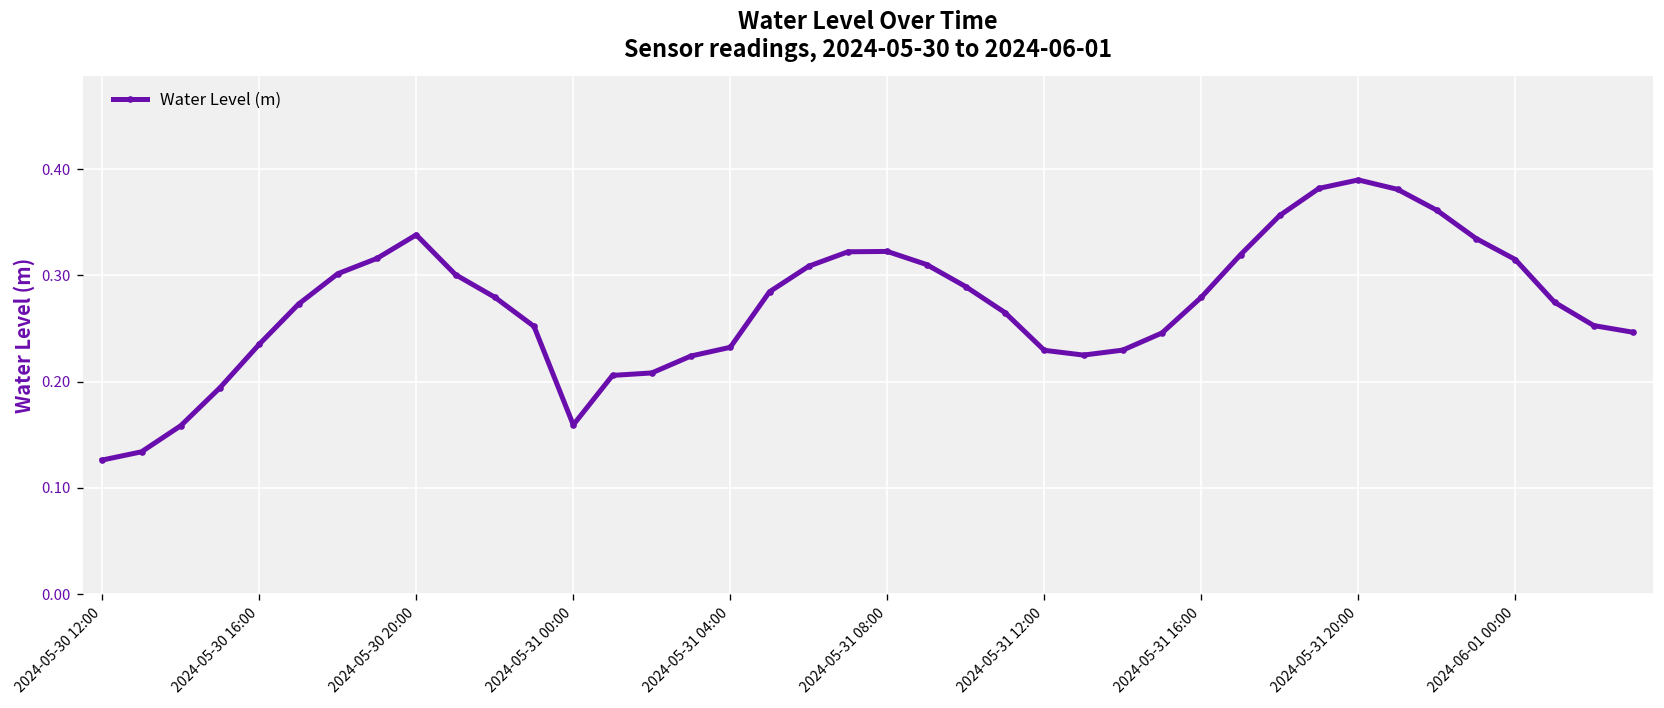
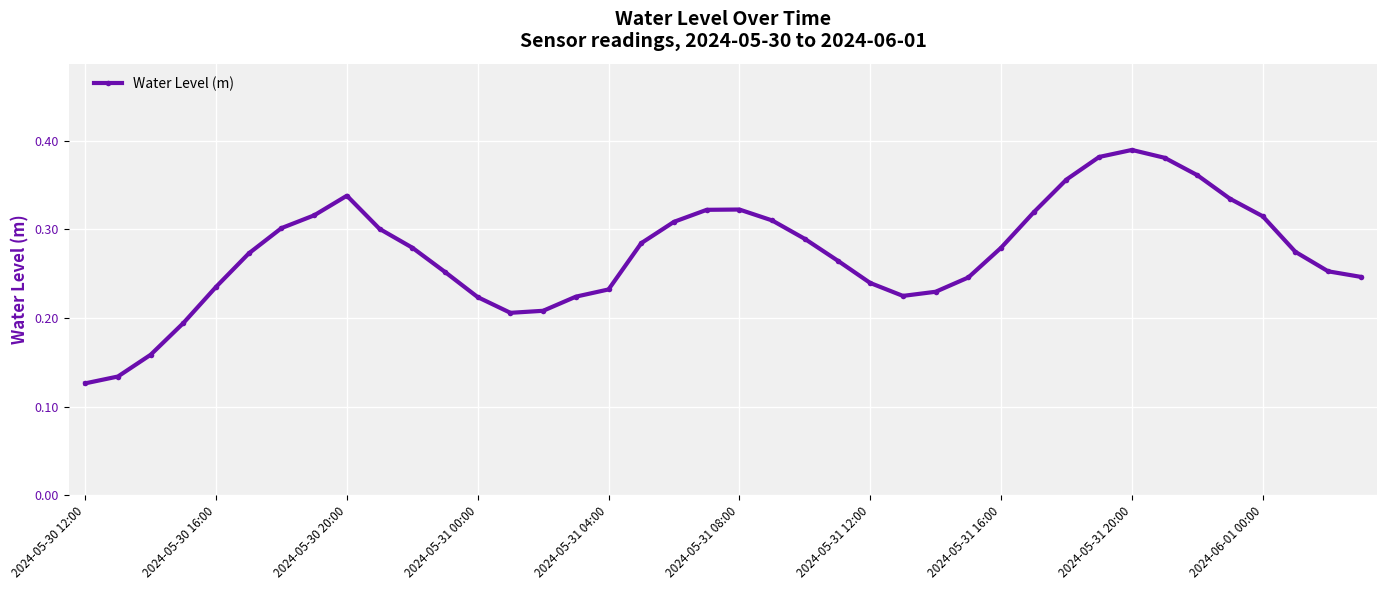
2024-05-31 00:00: 0.16 -> 0.22
2024-05-31 12:00: 0.23 -> 0.24
